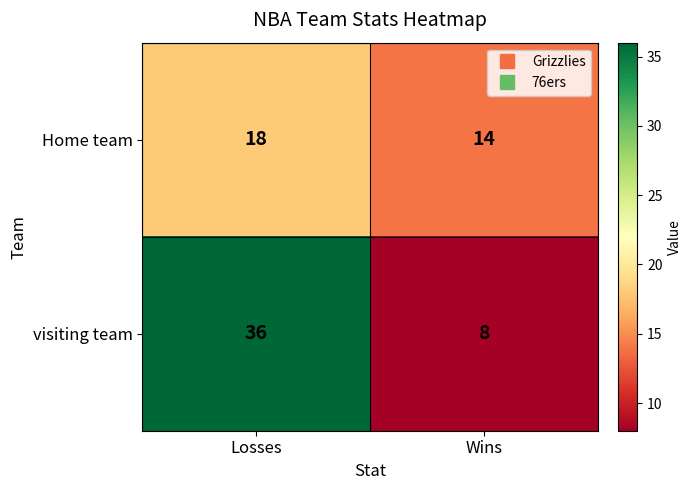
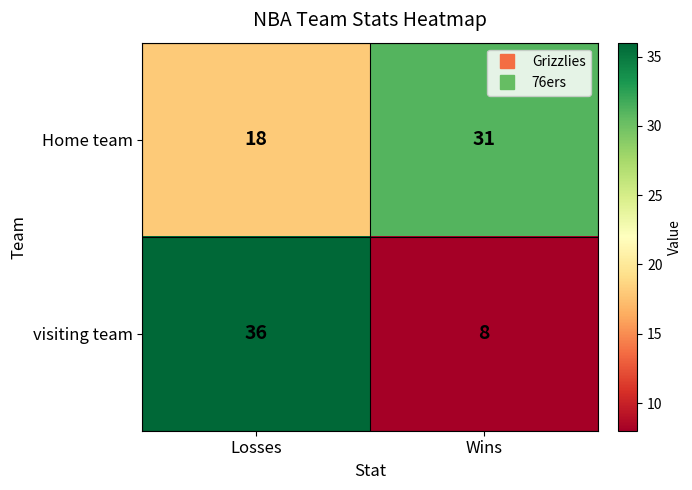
Home team, Wins: 14 -> 31
